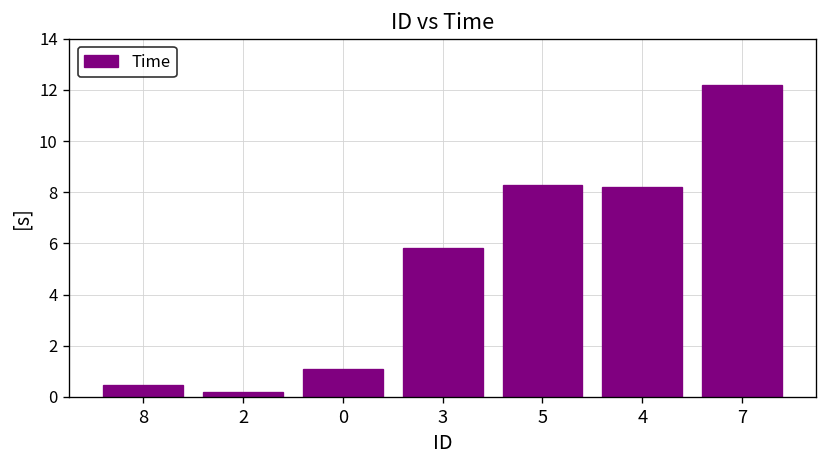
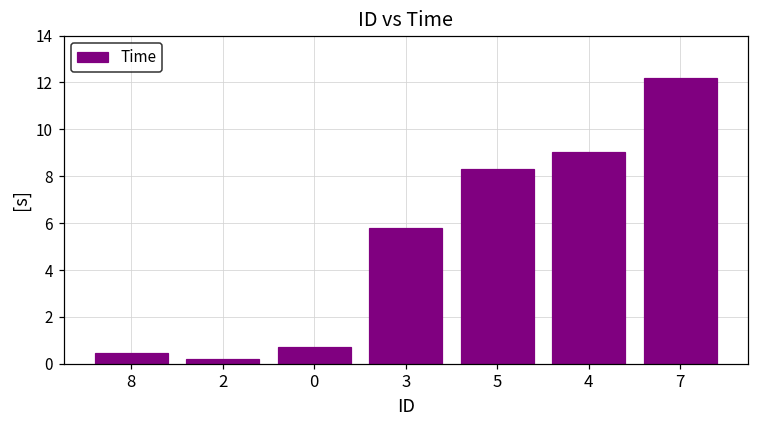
0: 1.1 -> 0.7
4: 8.2 -> 9.1
